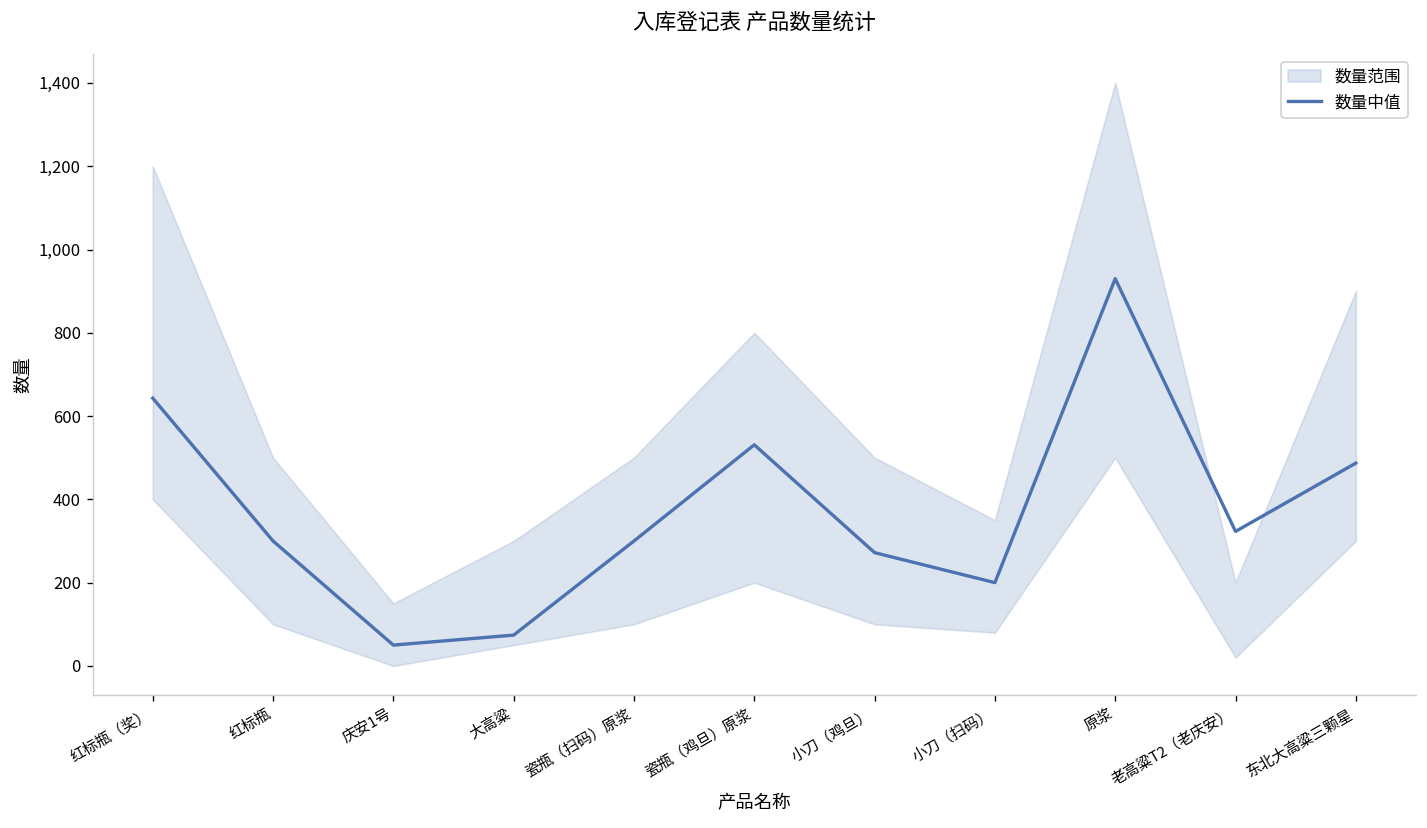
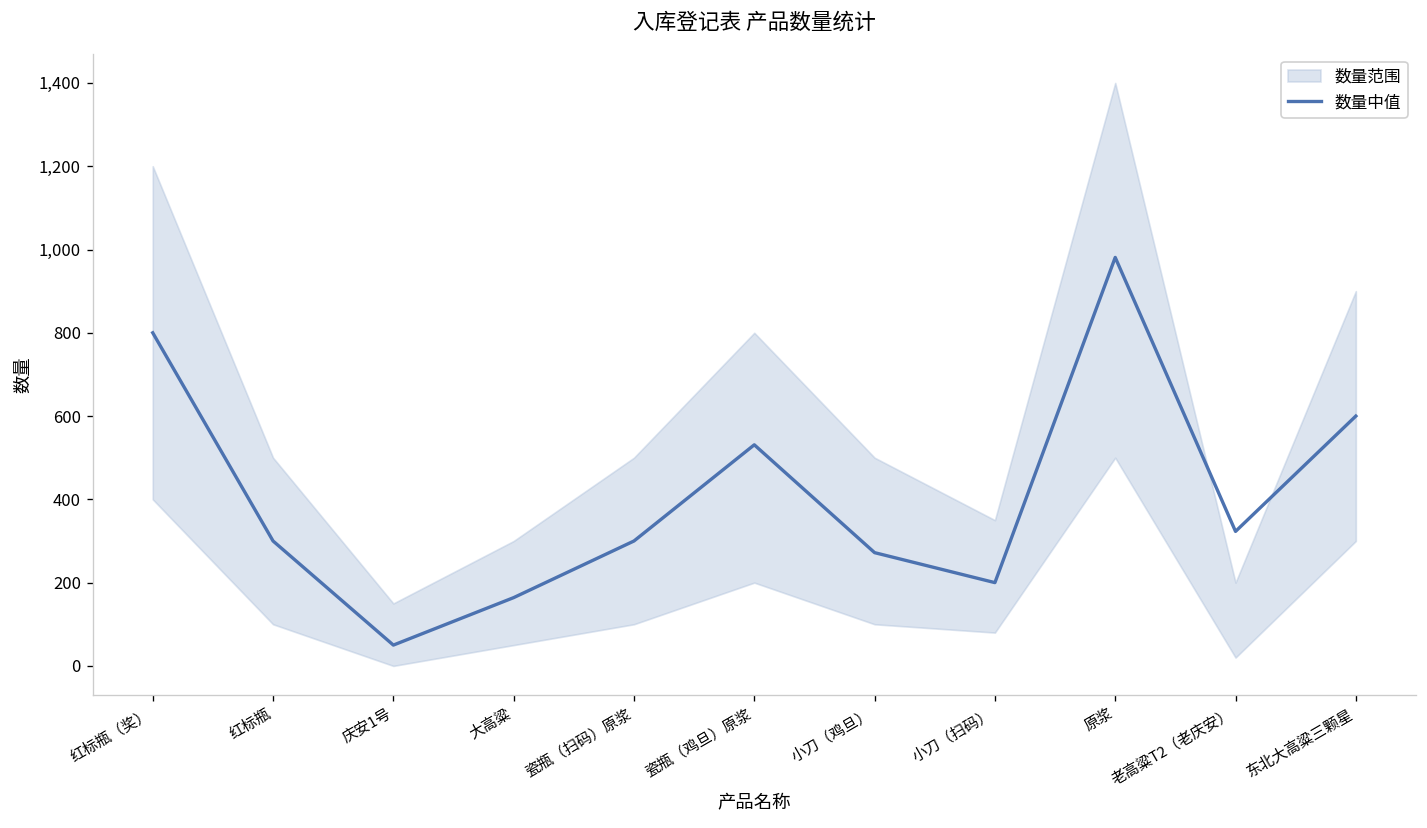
数量中值, 红标瓶（奖）: 640 -> 800
数量中值, 大高粱: 70 -> 160
数量中值, 原浆: 930 -> 980
数量中值, 东北大高粱三颗星: 490 -> 600
